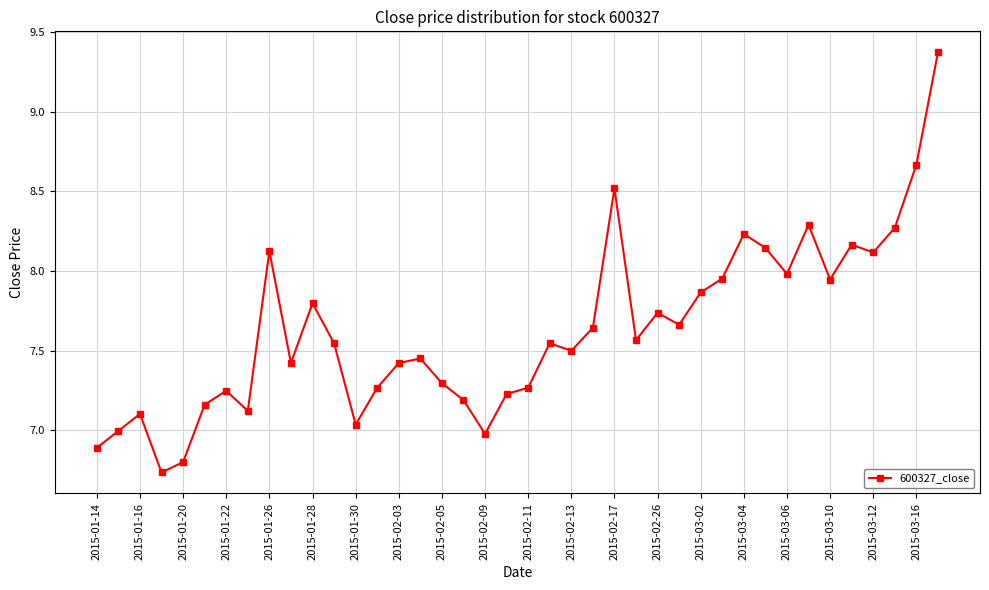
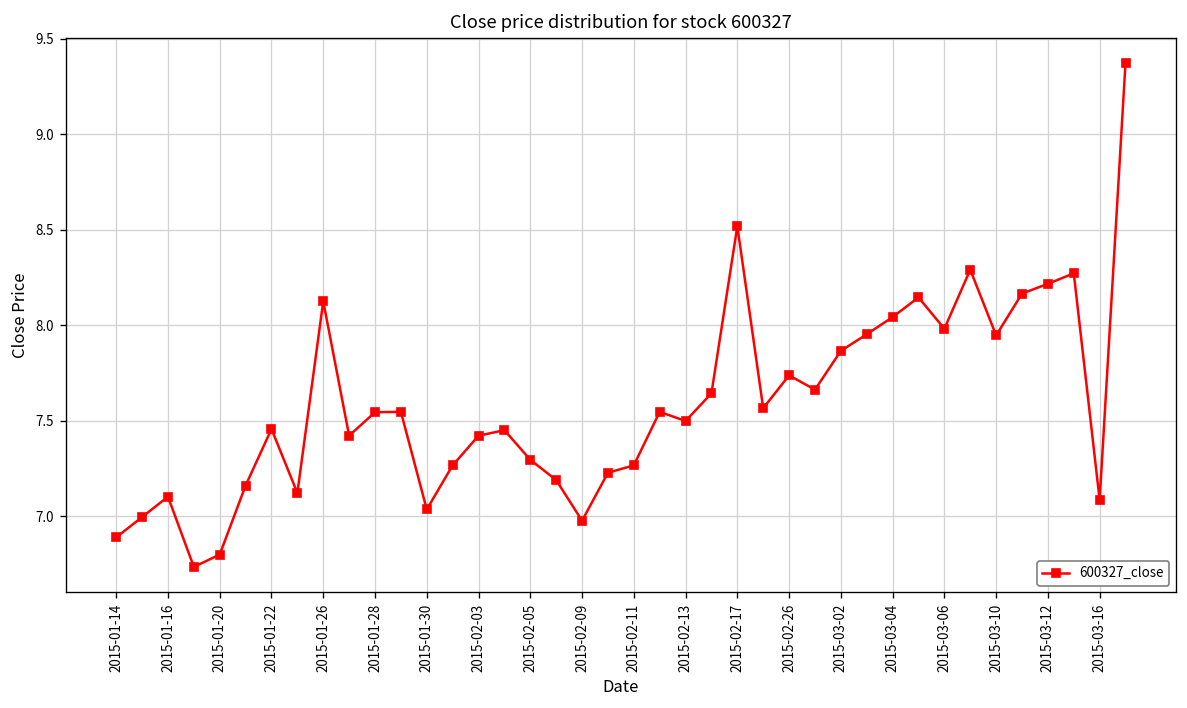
2015-01-22: 7.25 -> 7.46
2015-01-28: 7.80 -> 7.55
2015-03-04: 8.23 -> 8.04
2015-03-12: 8.12 -> 8.22
2015-03-16: 8.67 -> 7.09
